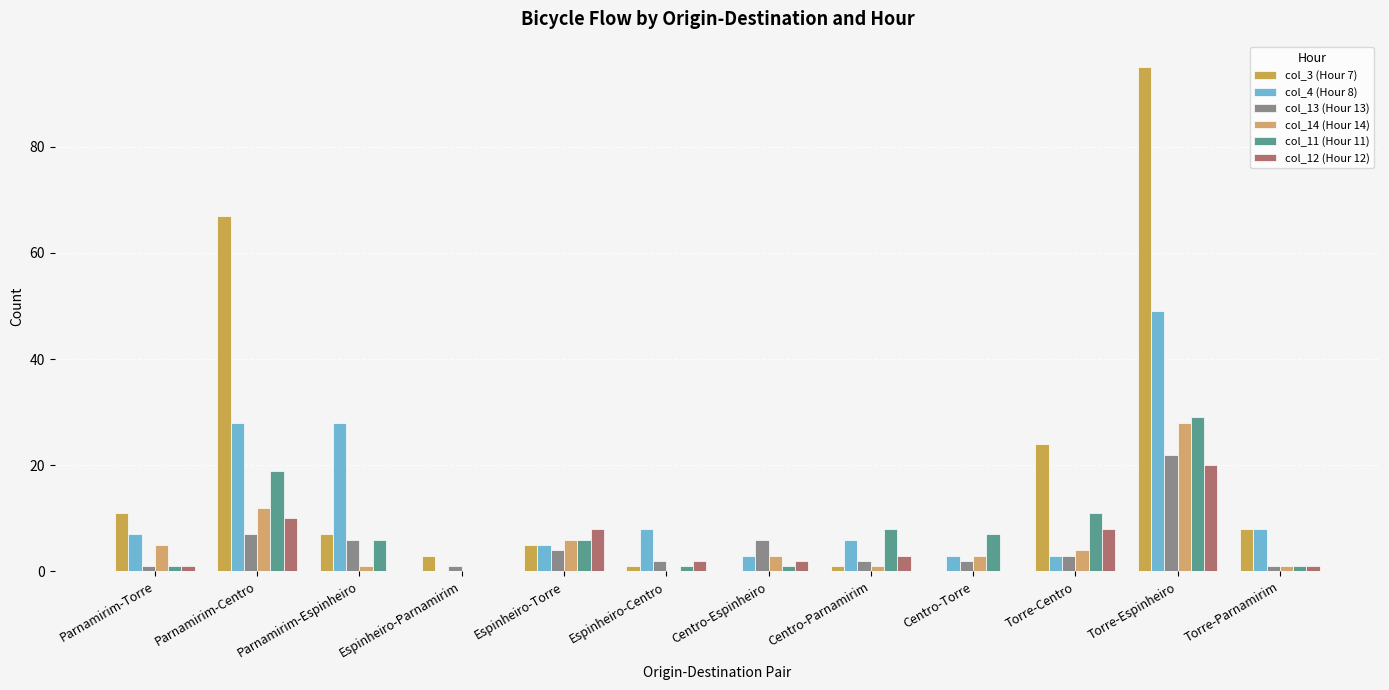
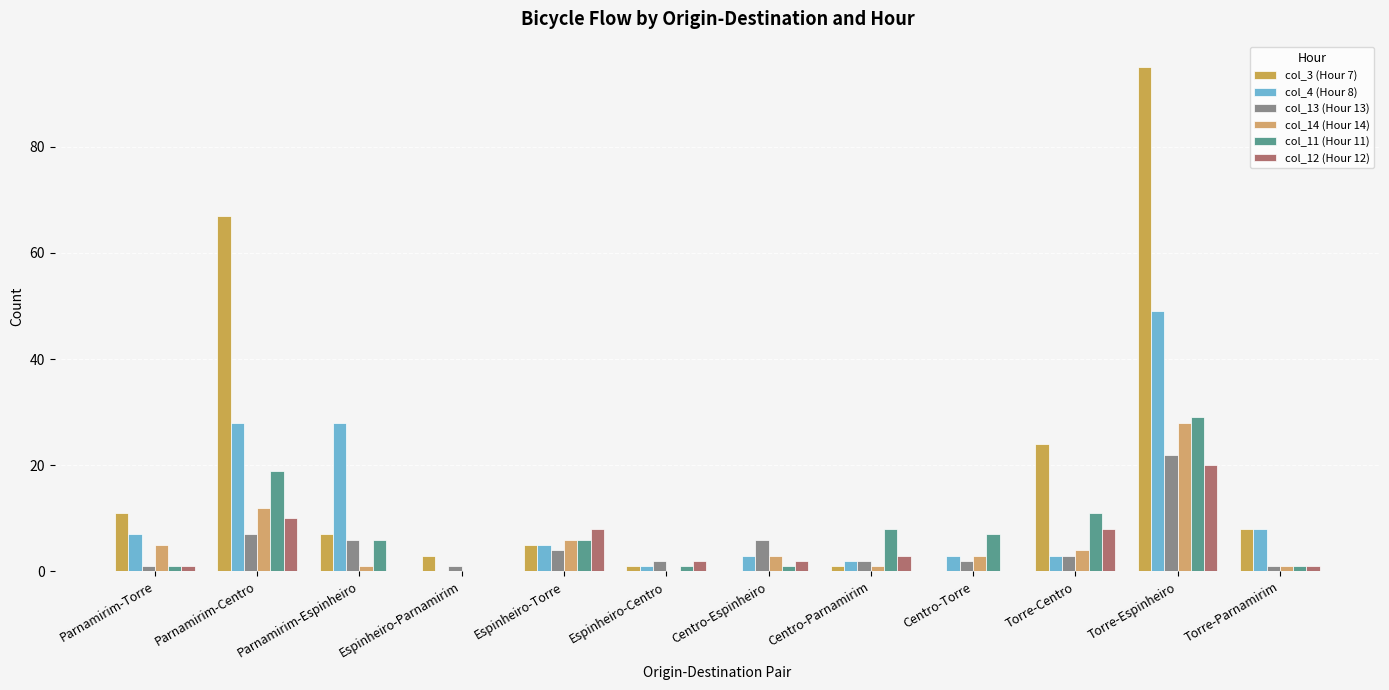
col_4 (Hour 8), Espinheiro-Centro: 8 -> 1
col_4 (Hour 8), Centro-Parnamirim: 6 -> 2
